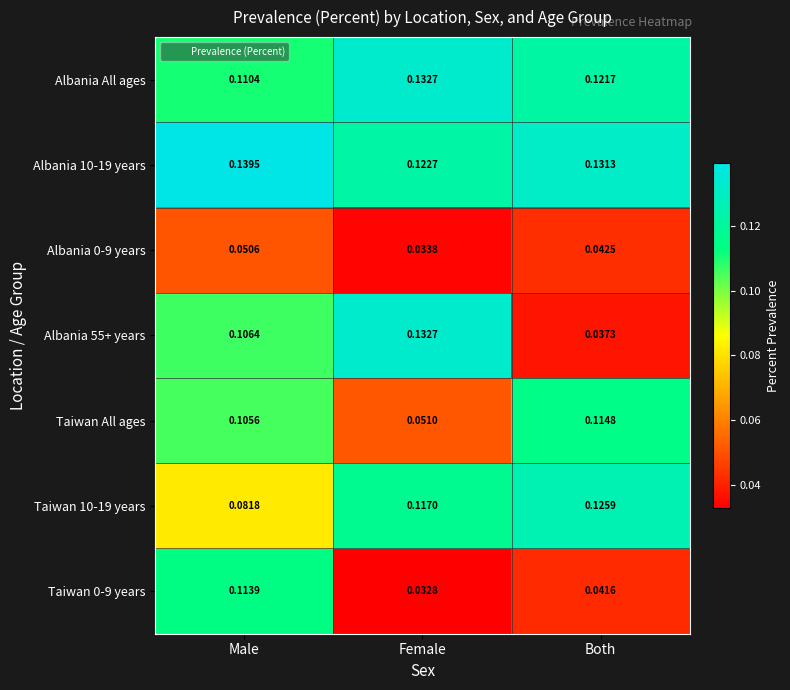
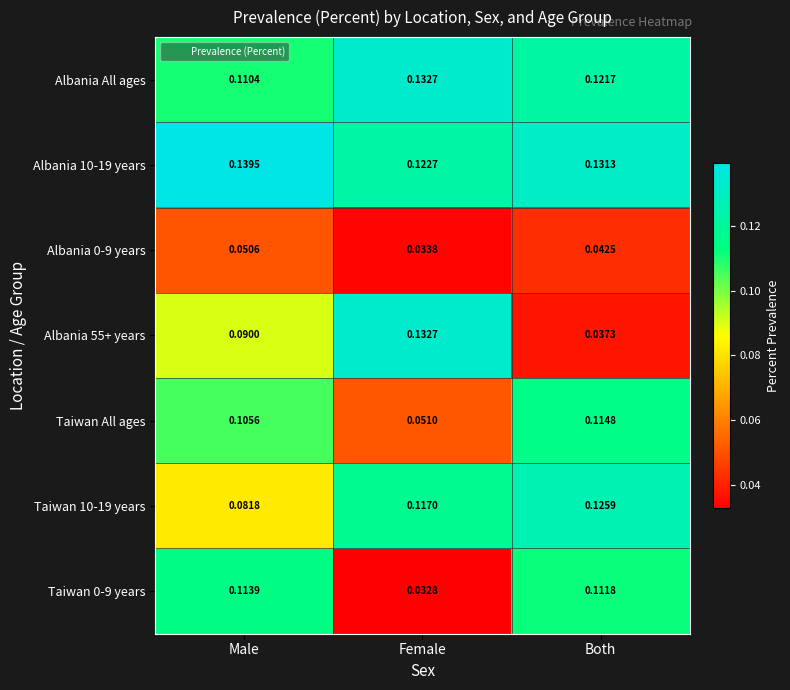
Albania 55+ years, Male: 0.1064 -> 0.0900
Taiwan 0-9 years, Both: 0.0416 -> 0.1118
